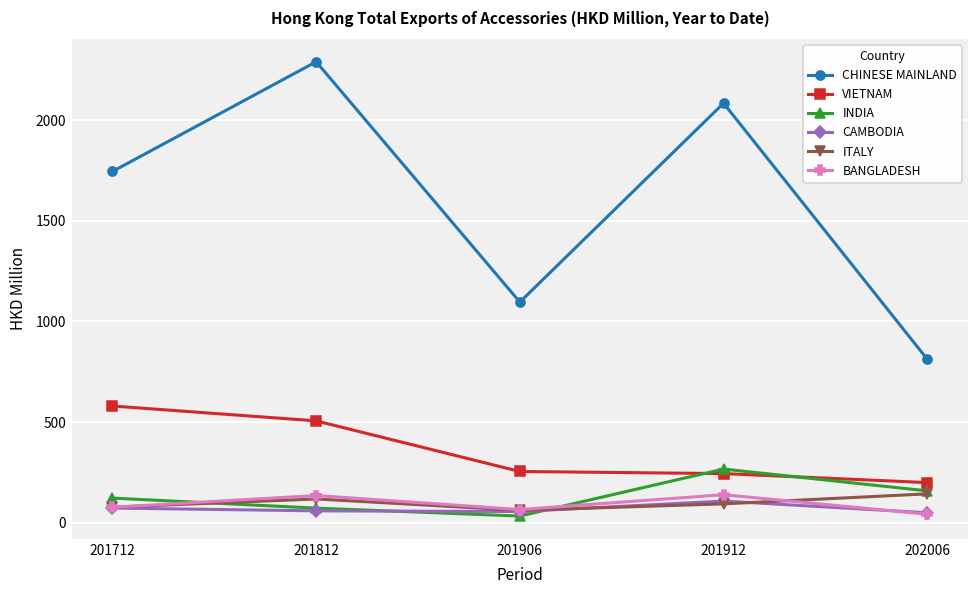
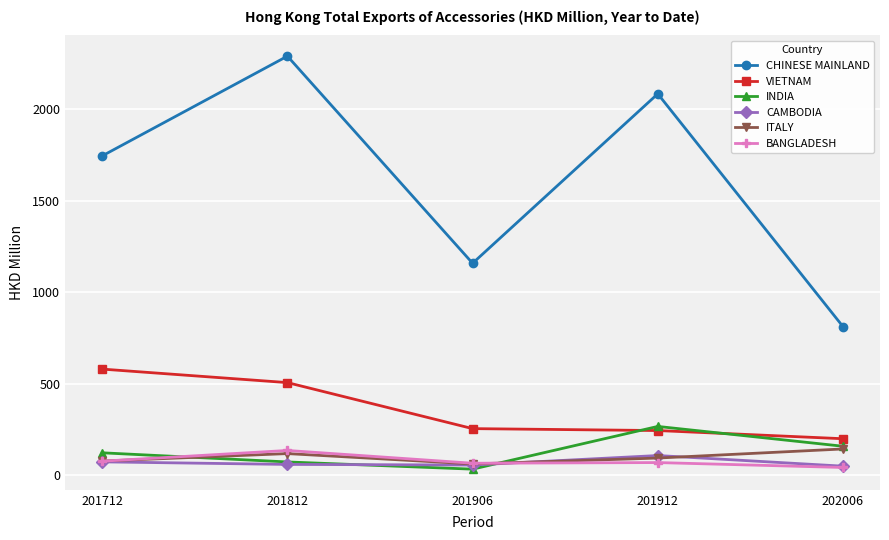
CHINESE MAINLAND, 201906: 1100 -> 1160
BANGLADESH, 201912: 140 -> 70
